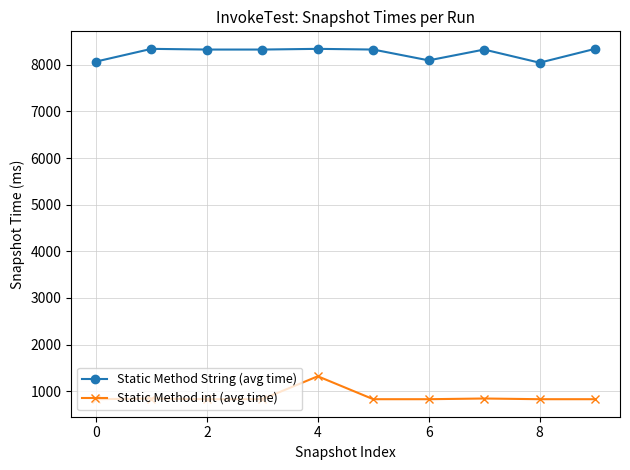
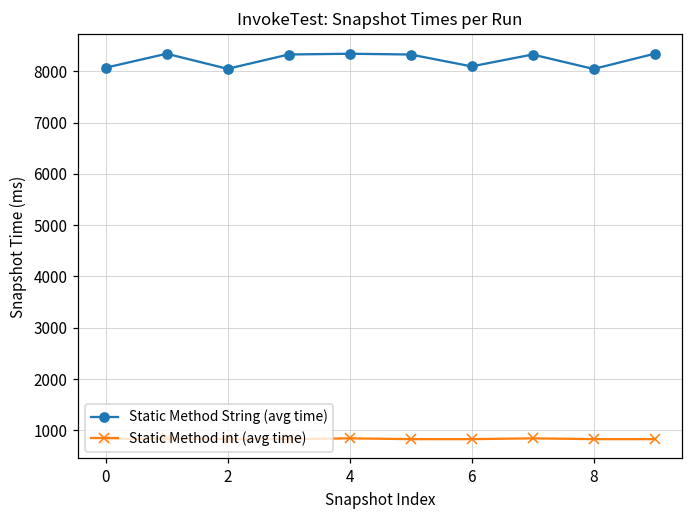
Static Method String (avg time), 2: 8300 -> 8000
Static Method int (avg time), 4: 1300 -> 800
